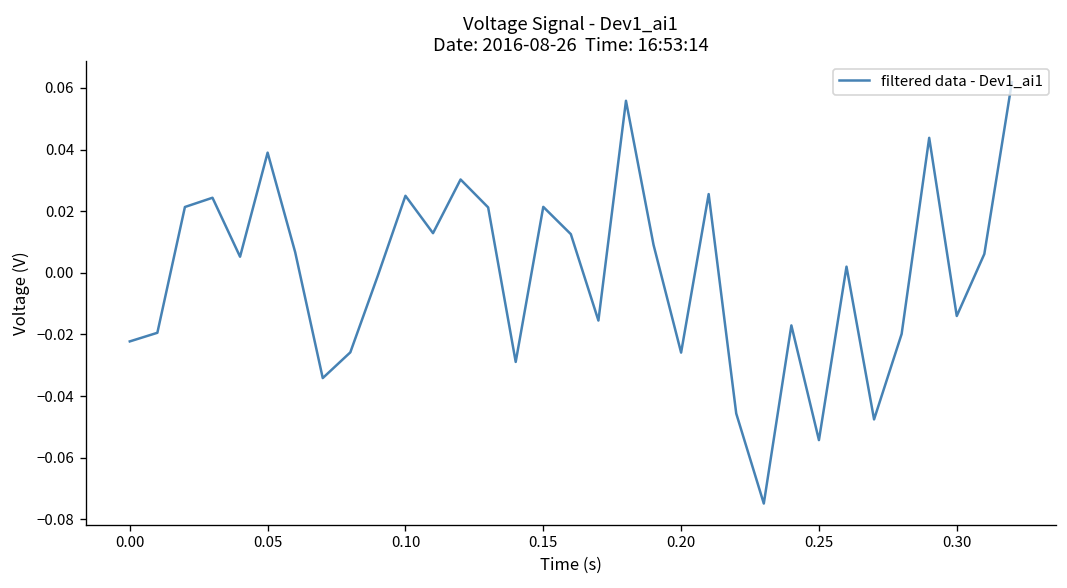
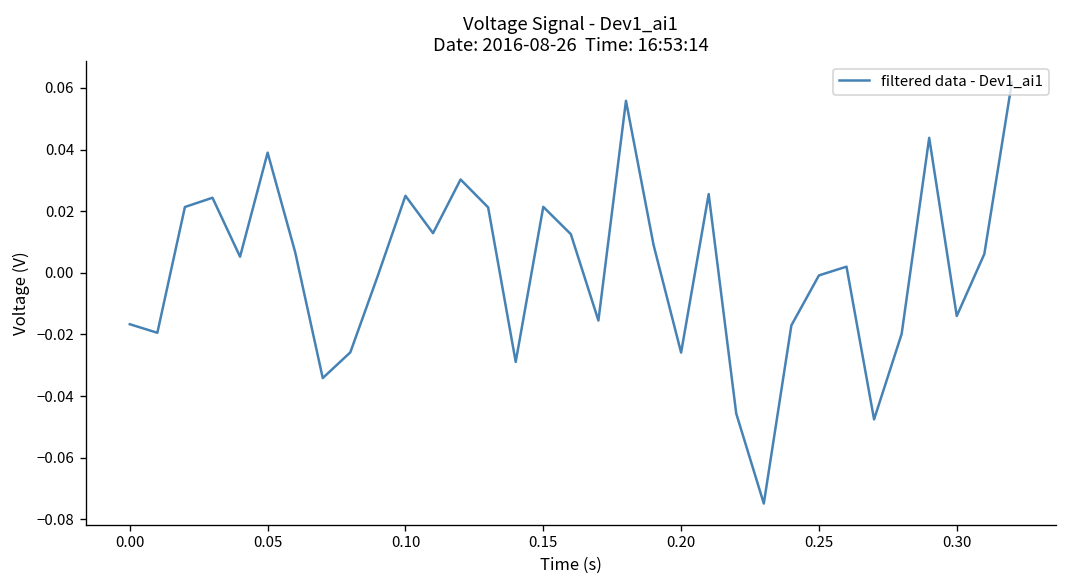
0.00: -0.022 -> -0.017
0.25: -0.054 -> -0.001
